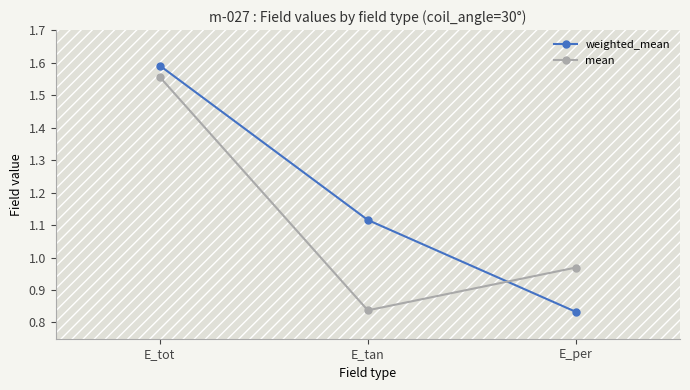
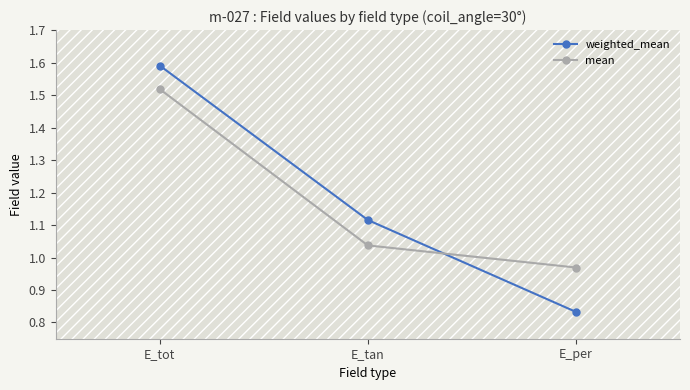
mean, E_tot: 1.56 -> 1.52
mean, E_tan: 0.84 -> 1.04
